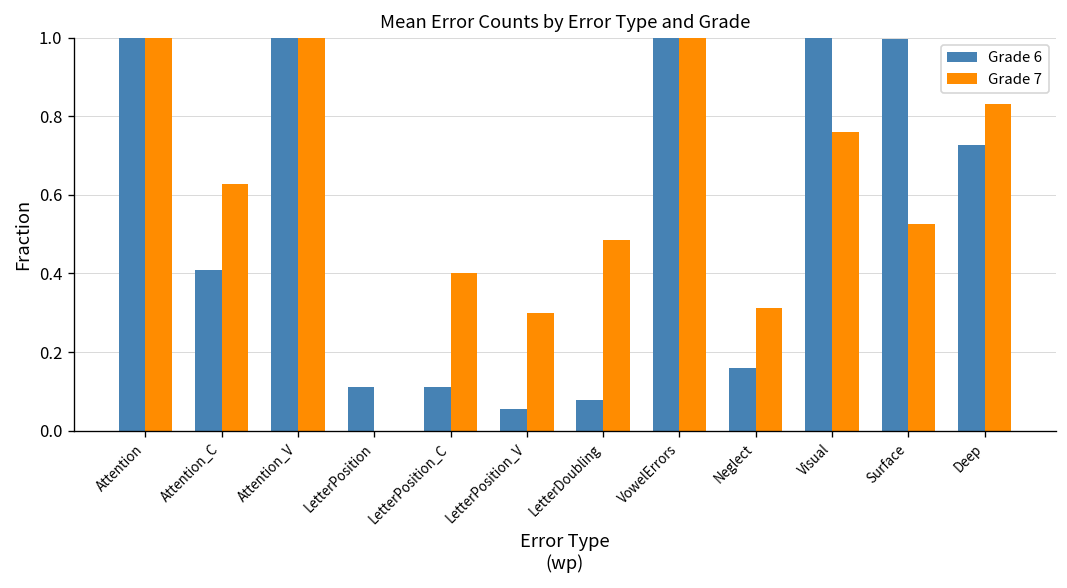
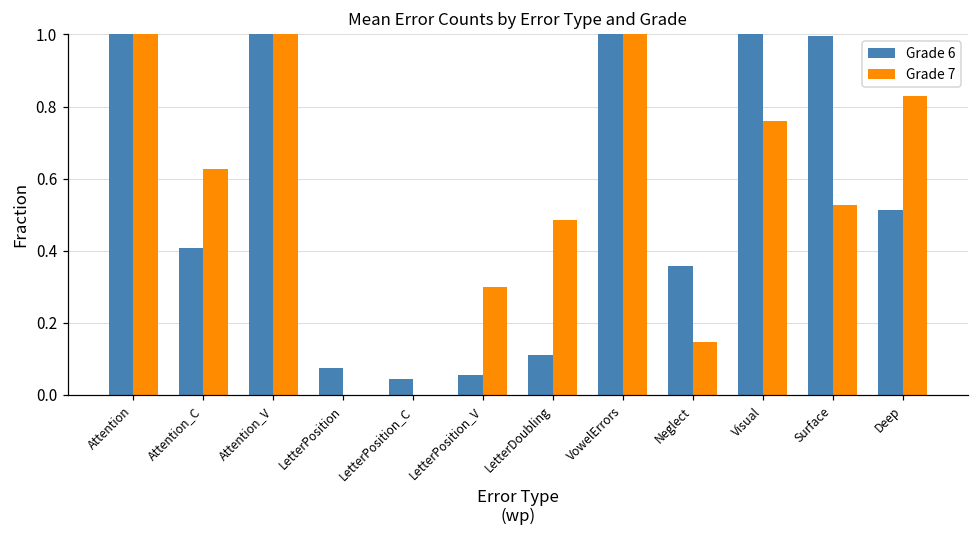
Grade 6, LetterPosition: 0.11 -> 0.07
Grade 6, LetterPosition_C: 0.11 -> 0.04
Grade 7, LetterPosition_C: 0.4 -> 0.0
Grade 6, LetterDoubling: 0.08 -> 0.11
Grade 6, Neglect: 0.16 -> 0.36
Grade 7, Neglect: 0.31 -> 0.15
Grade 6, Deep: 0.73 -> 0.51
